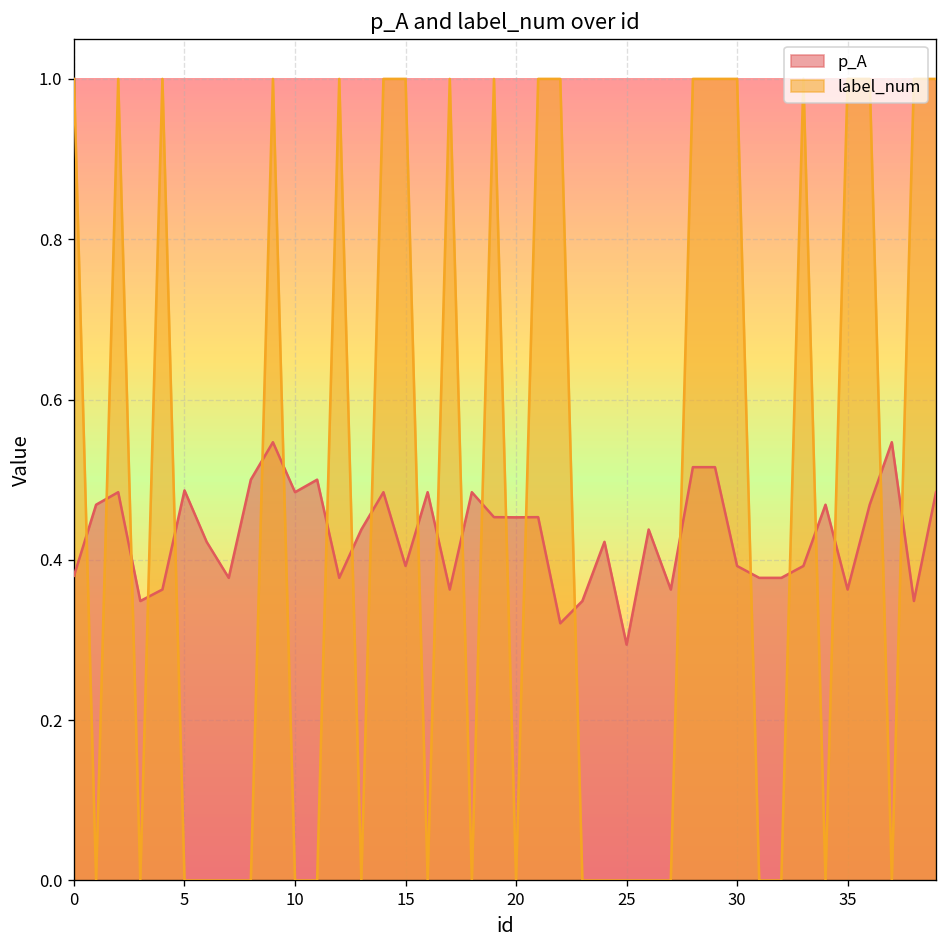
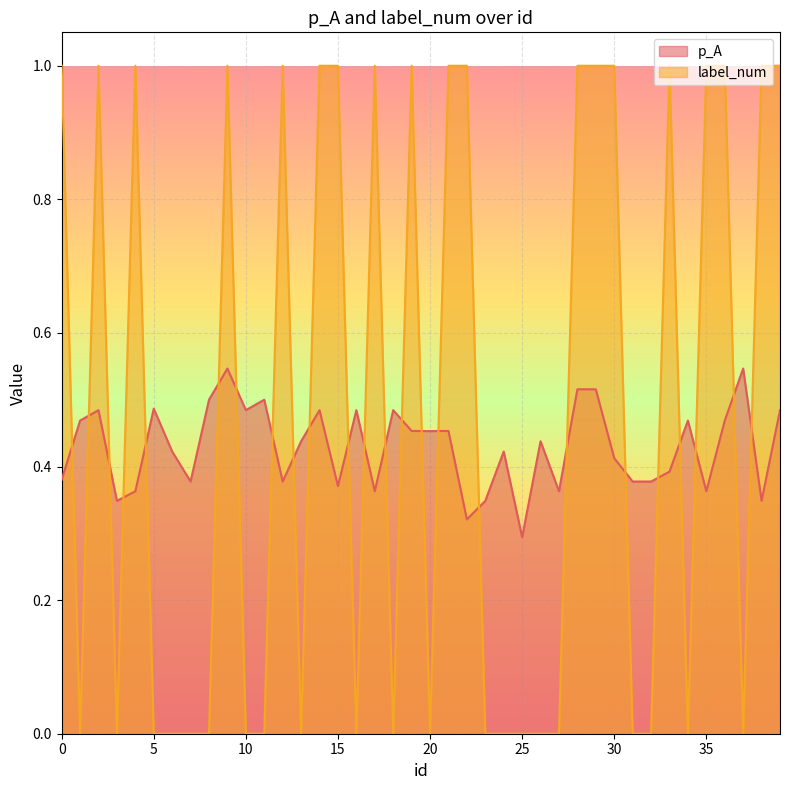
p_A, 15: 0.39 -> 0.37
p_A, 30: 0.39 -> 0.41
